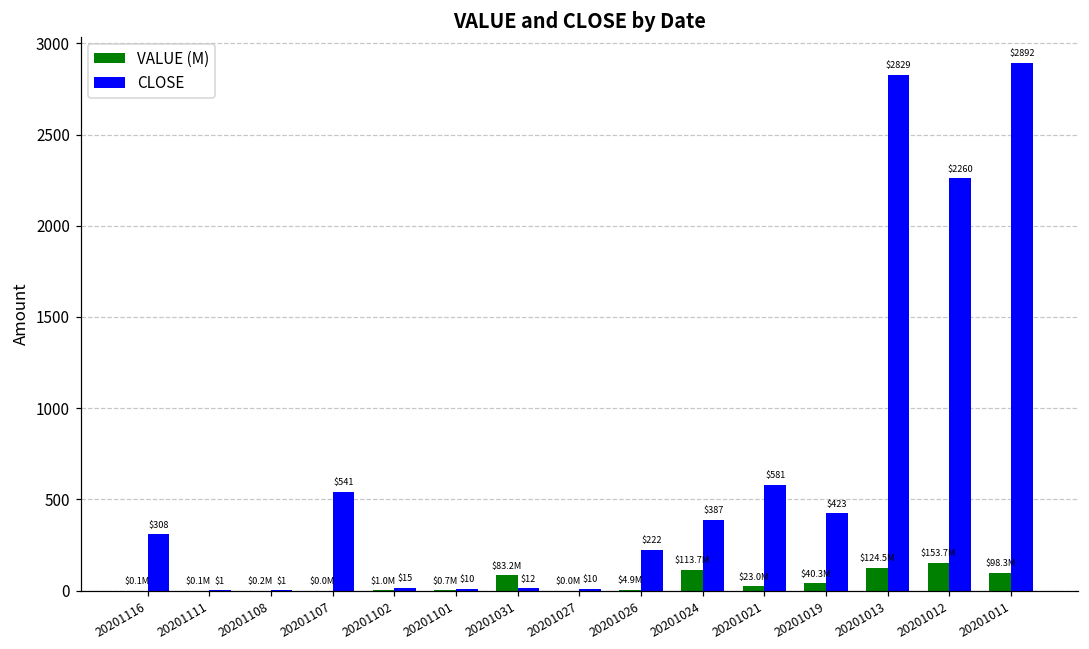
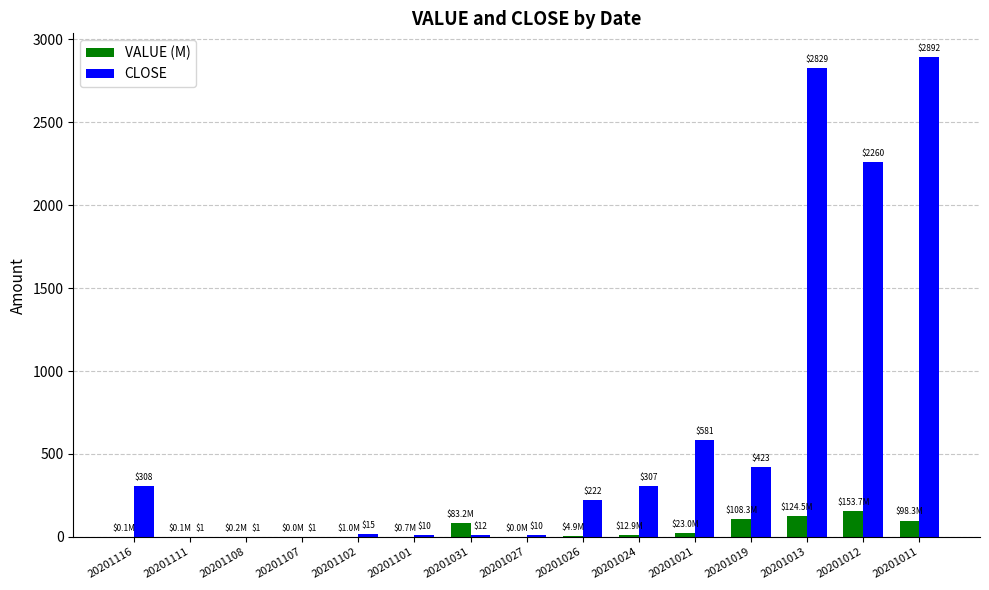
CLOSE, 20201107: $541 -> $1
VALUE (M), 20201024: $113.7M -> $12.9M
CLOSE, 20201024: $387 -> $307
VALUE (M), 20201019: $40.3M -> $108.3M
